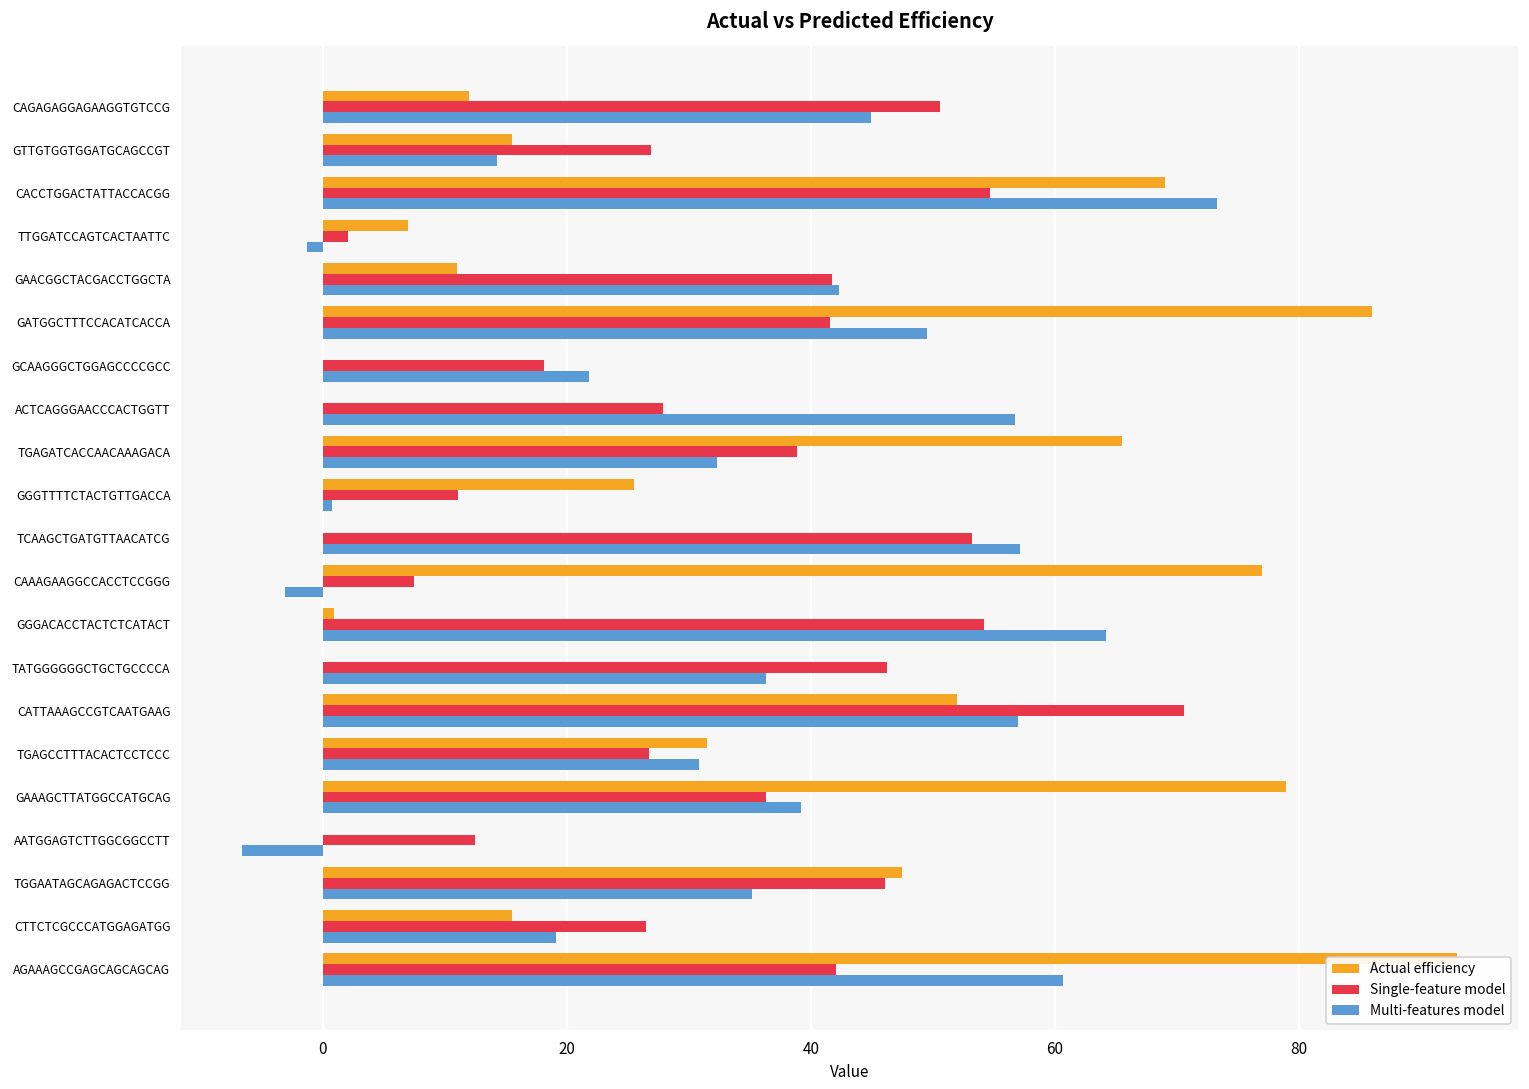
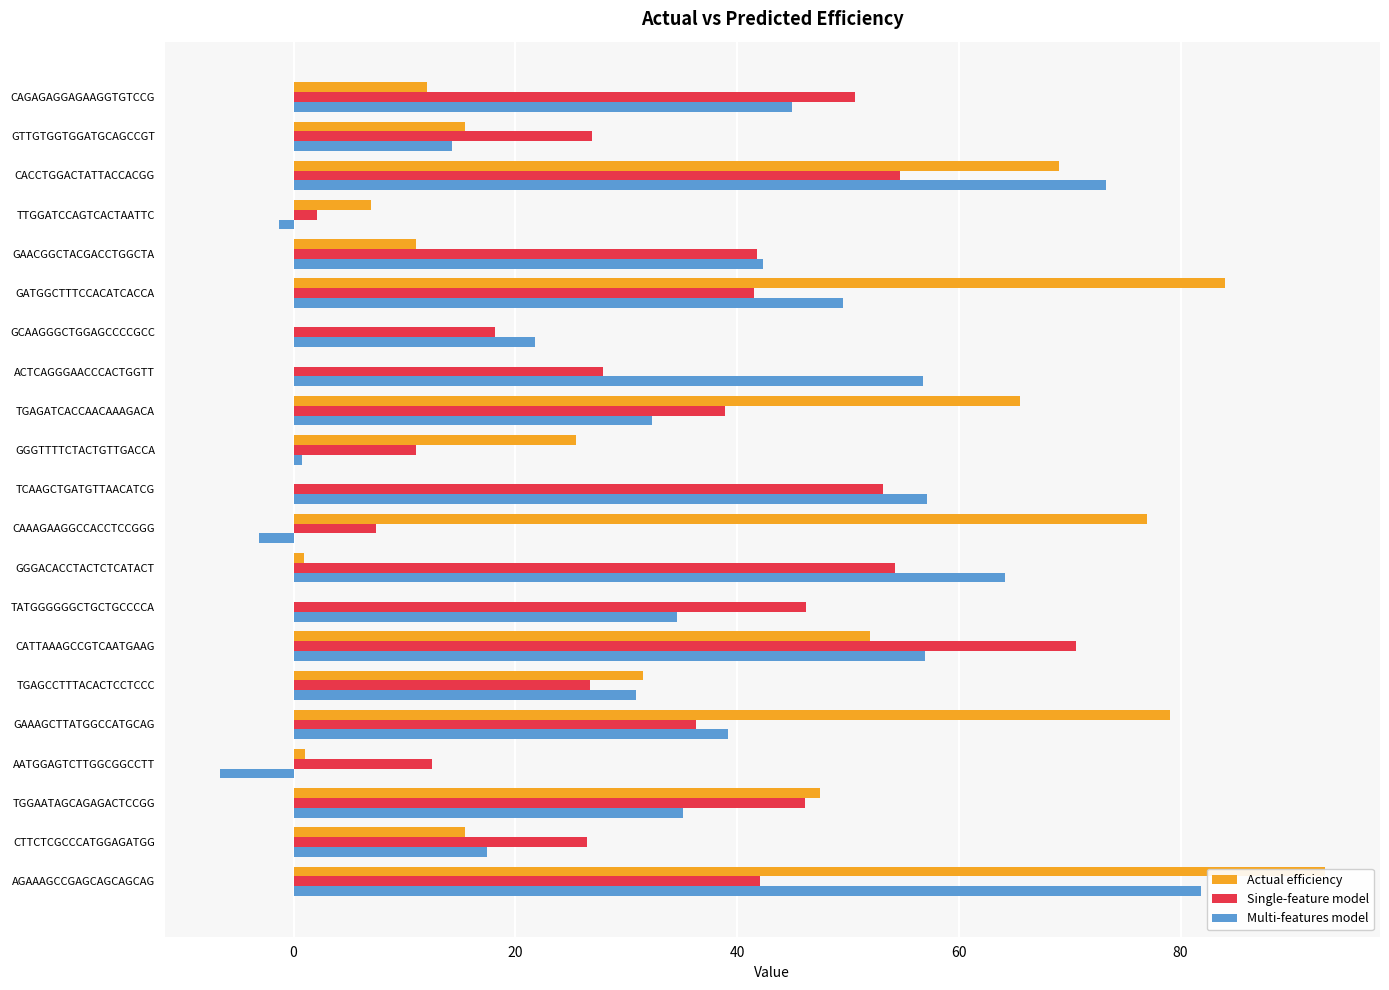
Actual efficiency, GATGGCTTTCCACATCACCA: 86 -> 84
Multi-features model, TATGGGGGGCTGCTGCCCCA: 36.3 -> 34.6
Actual efficiency, AATGGAGTCTTGGCGGCCTT: 0 -> 1
Multi-features model, CTTCTCGCCCATGGAGATGG: 19.1 -> 17.5
Multi-features model, AGAAAGCCGAGCAGCAGCAG: 60.7 -> 81.8
